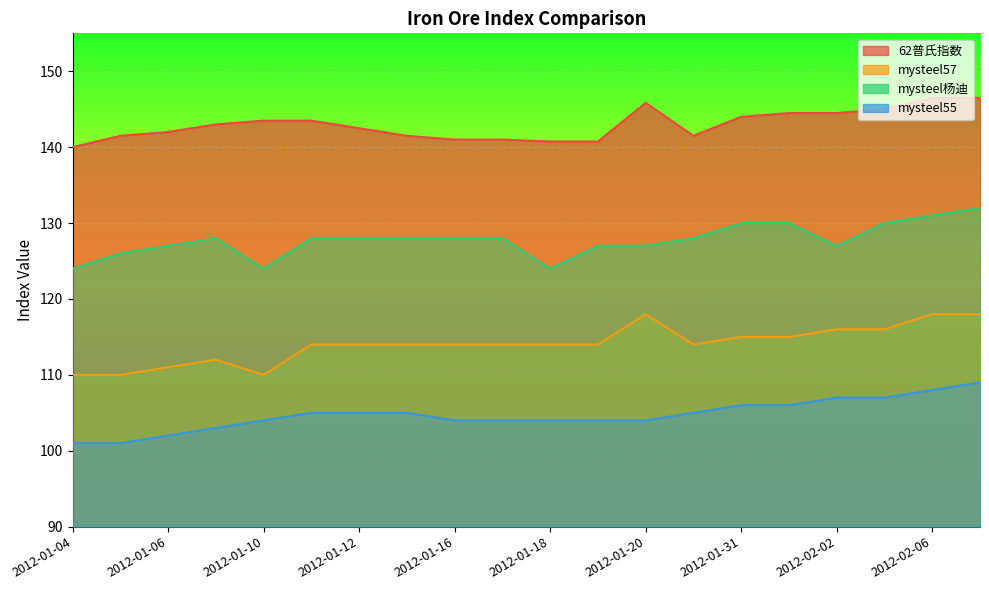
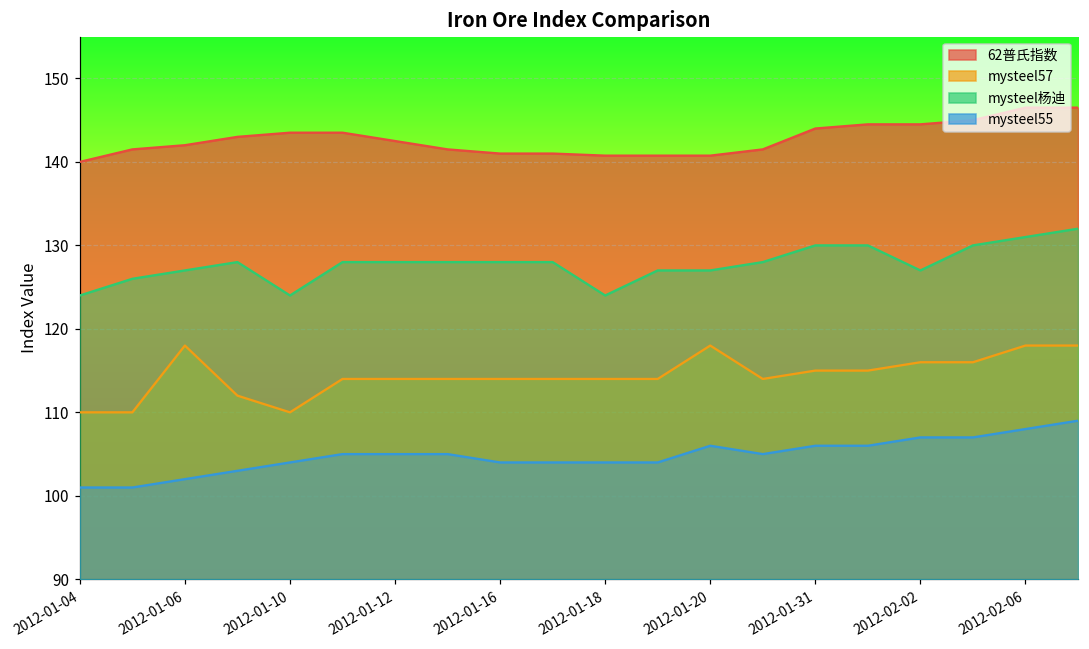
mysteel57, 2012-01-06: 111 -> 118
62普氏指数, 2012-01-20: 146 -> 141
mysteel55, 2012-01-20: 104 -> 106
